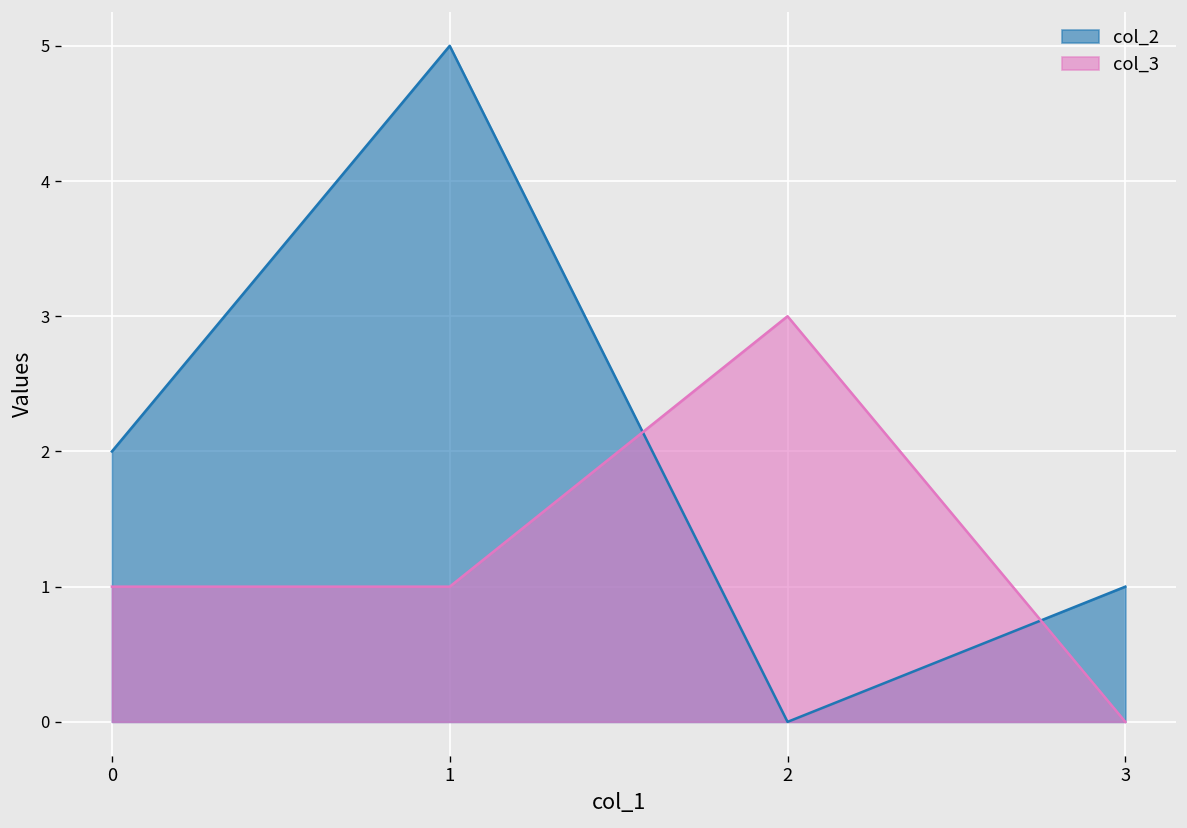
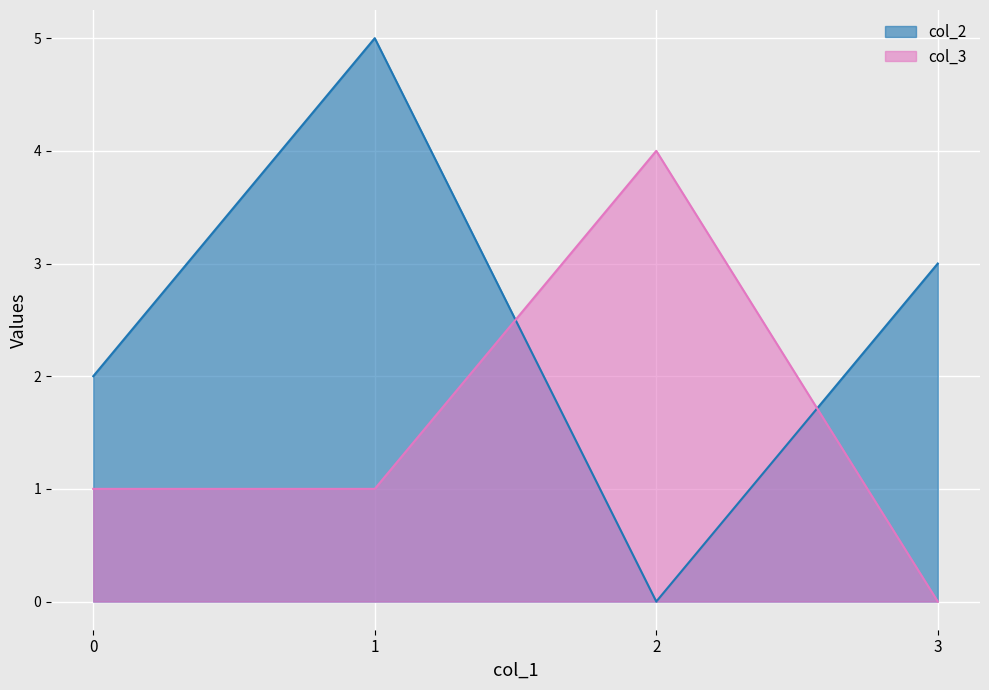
col_3, 2: 3 -> 4
col_2, 3: 1 -> 3
